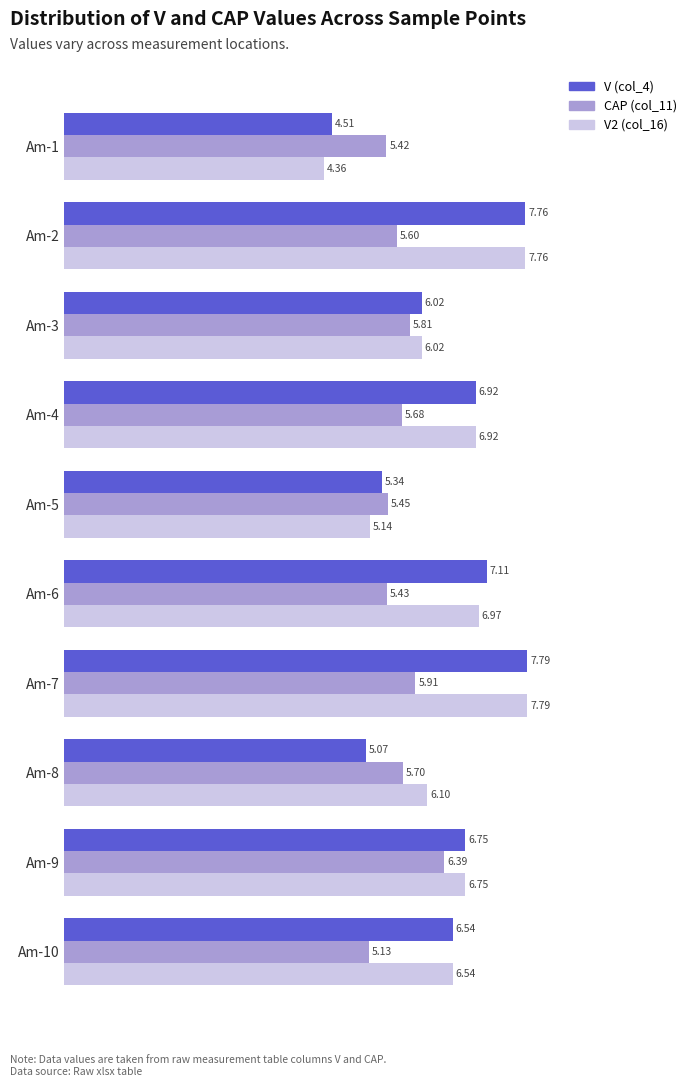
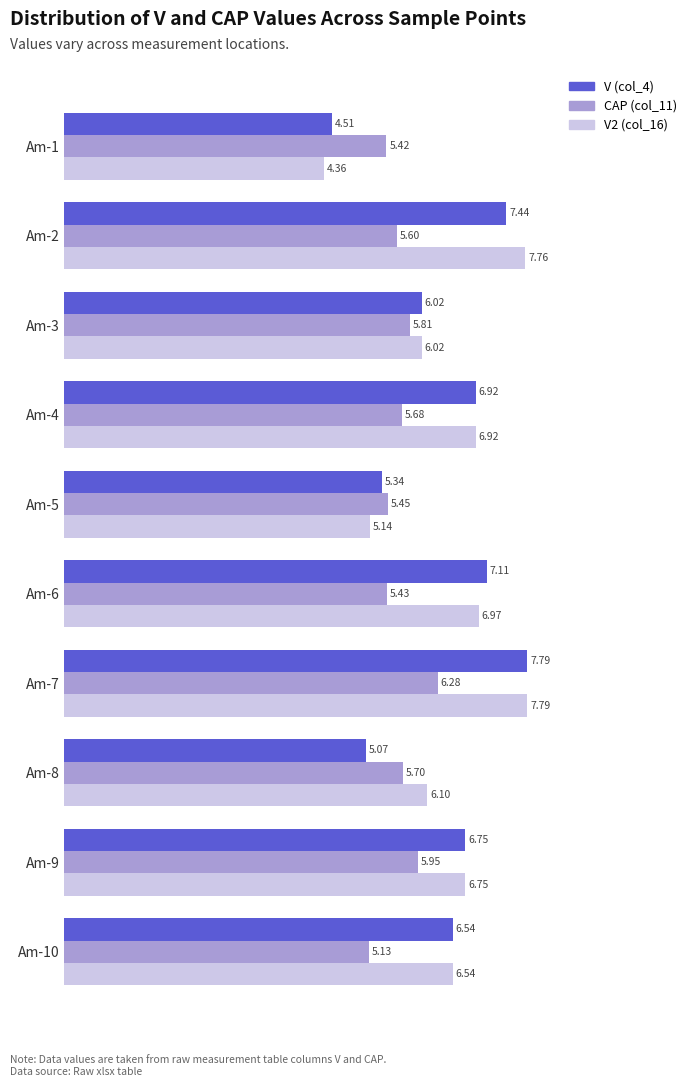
V (col_4), Am-2: 7.76 -> 7.44
CAP (col_11), Am-7: 5.91 -> 6.28
CAP (col_11), Am-9: 6.39 -> 5.95
